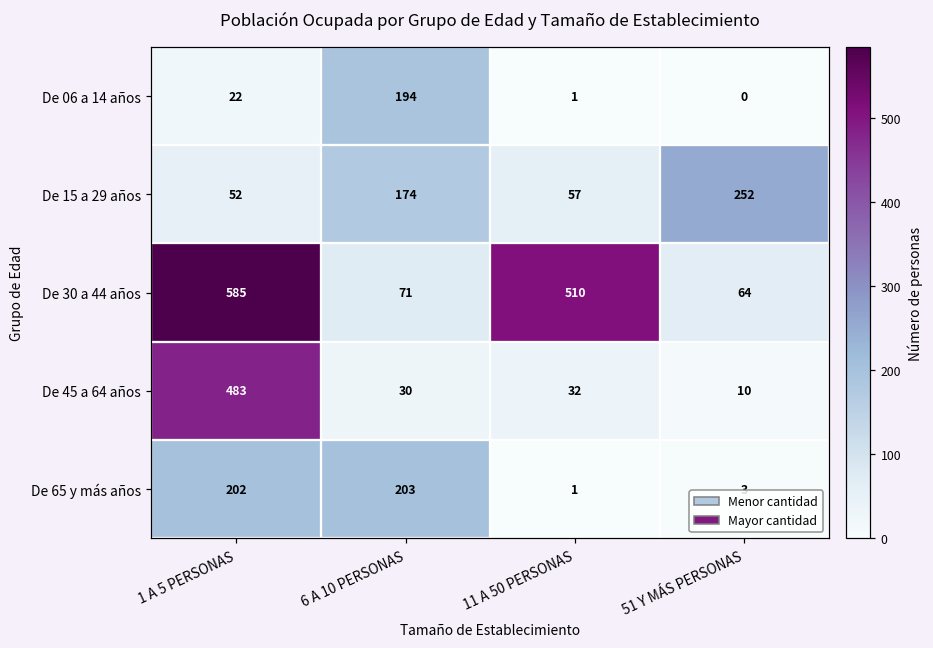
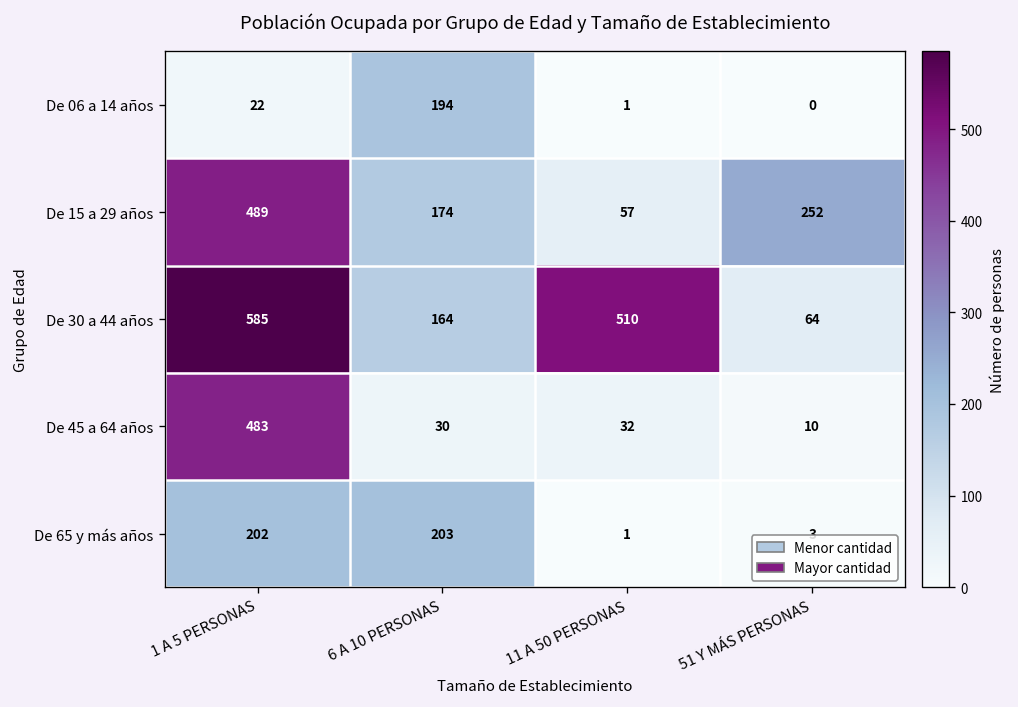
De 15 a 29 años, 1 A 5 PERSONAS: 52 -> 489
De 30 a 44 años, 6 A 10 PERSONAS: 71 -> 164
